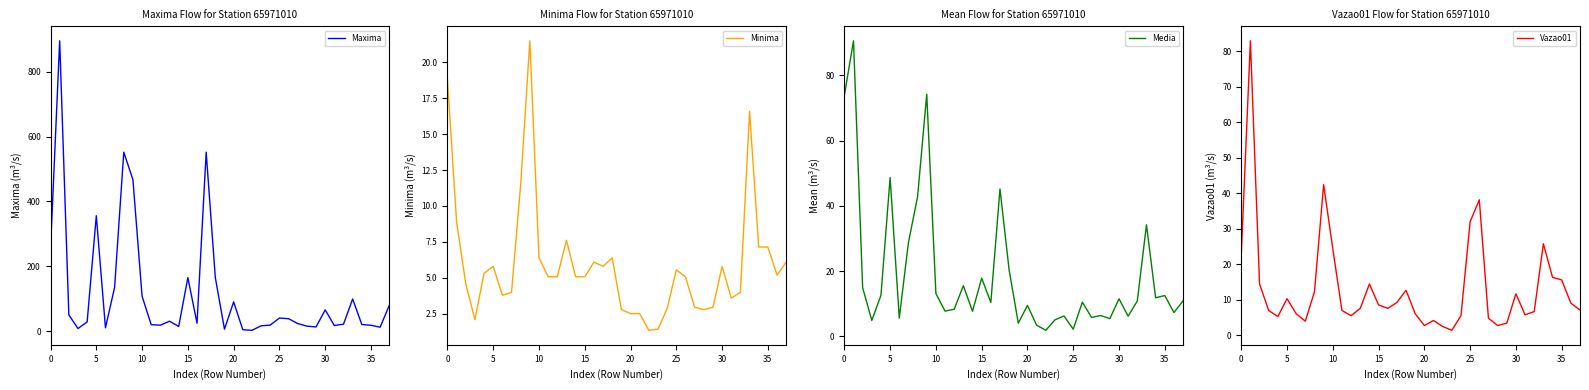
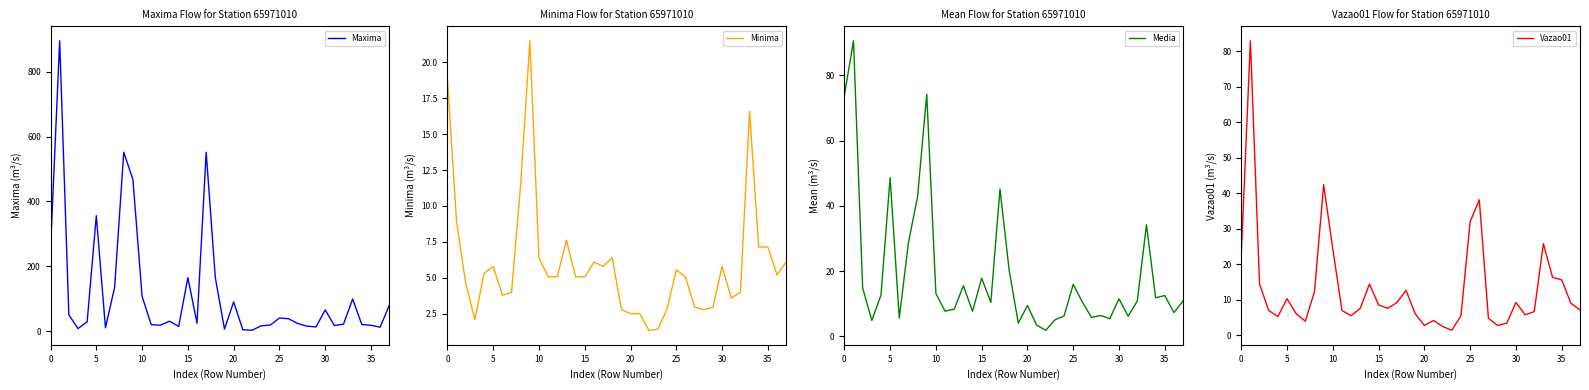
Mean Flow for Station 65971010, 25: 2 -> 16
Vazao01 Flow for Station 65971010, 30: 12 -> 9
